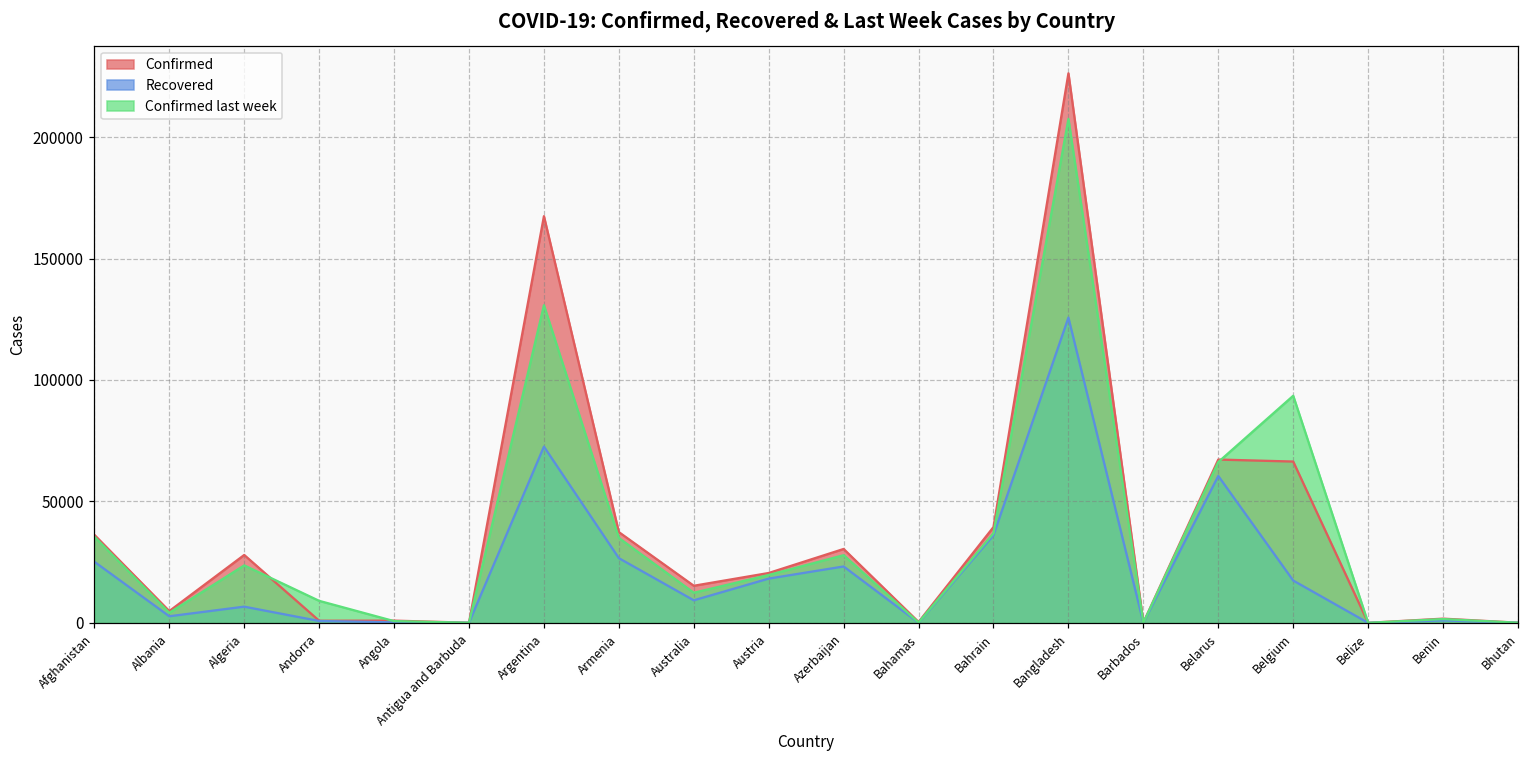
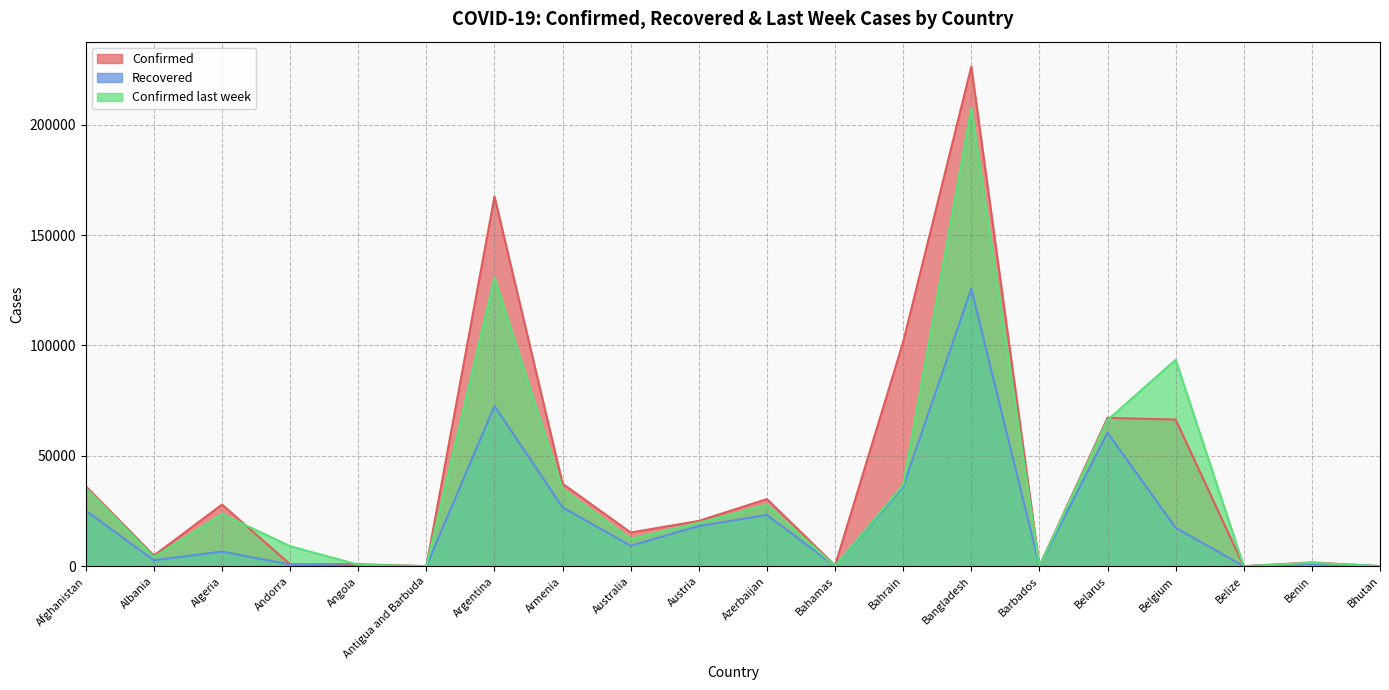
Confirmed, Bahrain: 39000 -> 102000
